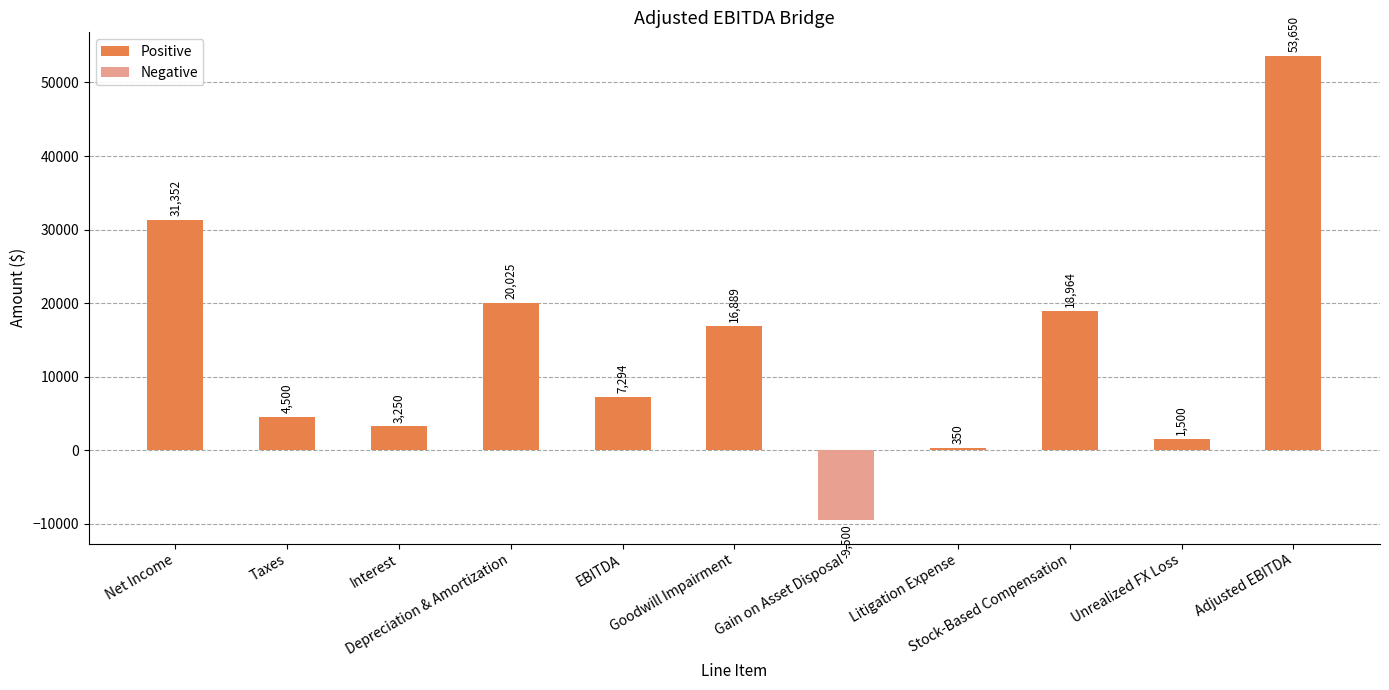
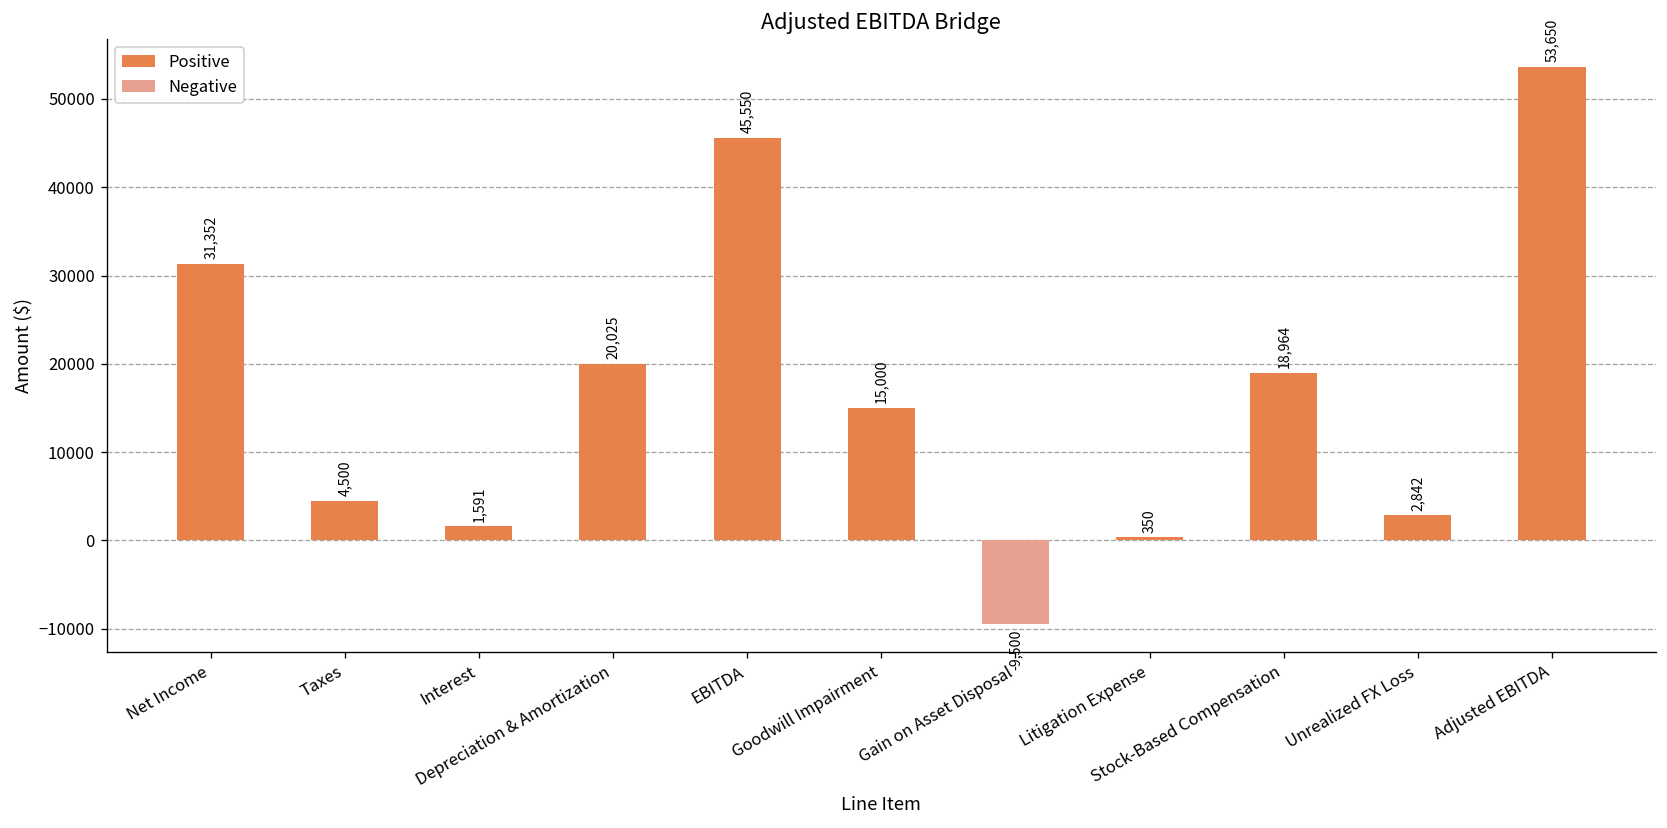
Positive, Interest: 3,250 -> 1,591
Positive, EBITDA: 7,294 -> 45,550
Positive, Goodwill Impairment: 16,889 -> 15,000
Positive, Unrealized FX Loss: 1,500 -> 2,842
